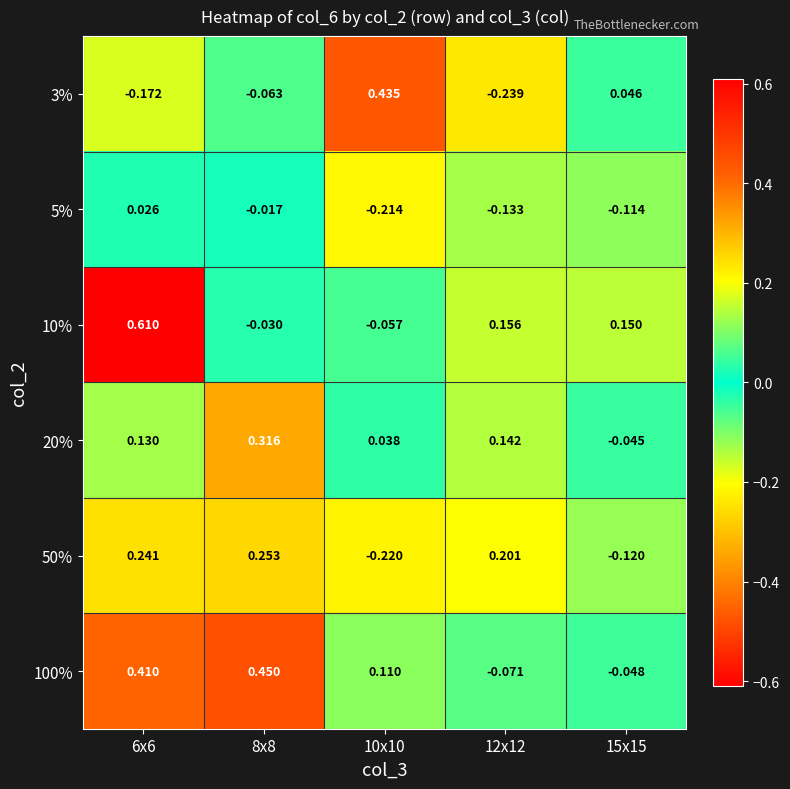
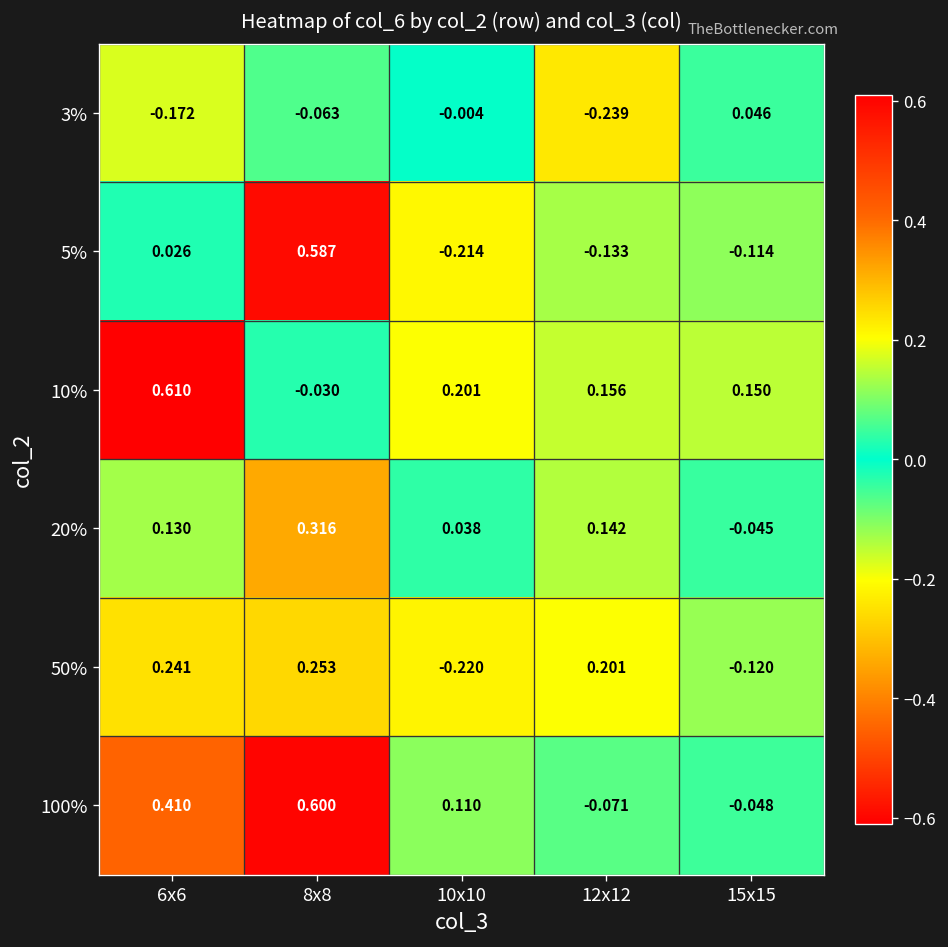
3%, 10x10: 0.435 -> -0.004
5%, 8x8: -0.017 -> 0.587
10%, 10x10: -0.057 -> 0.201
100%, 8x8: 0.450 -> 0.600
